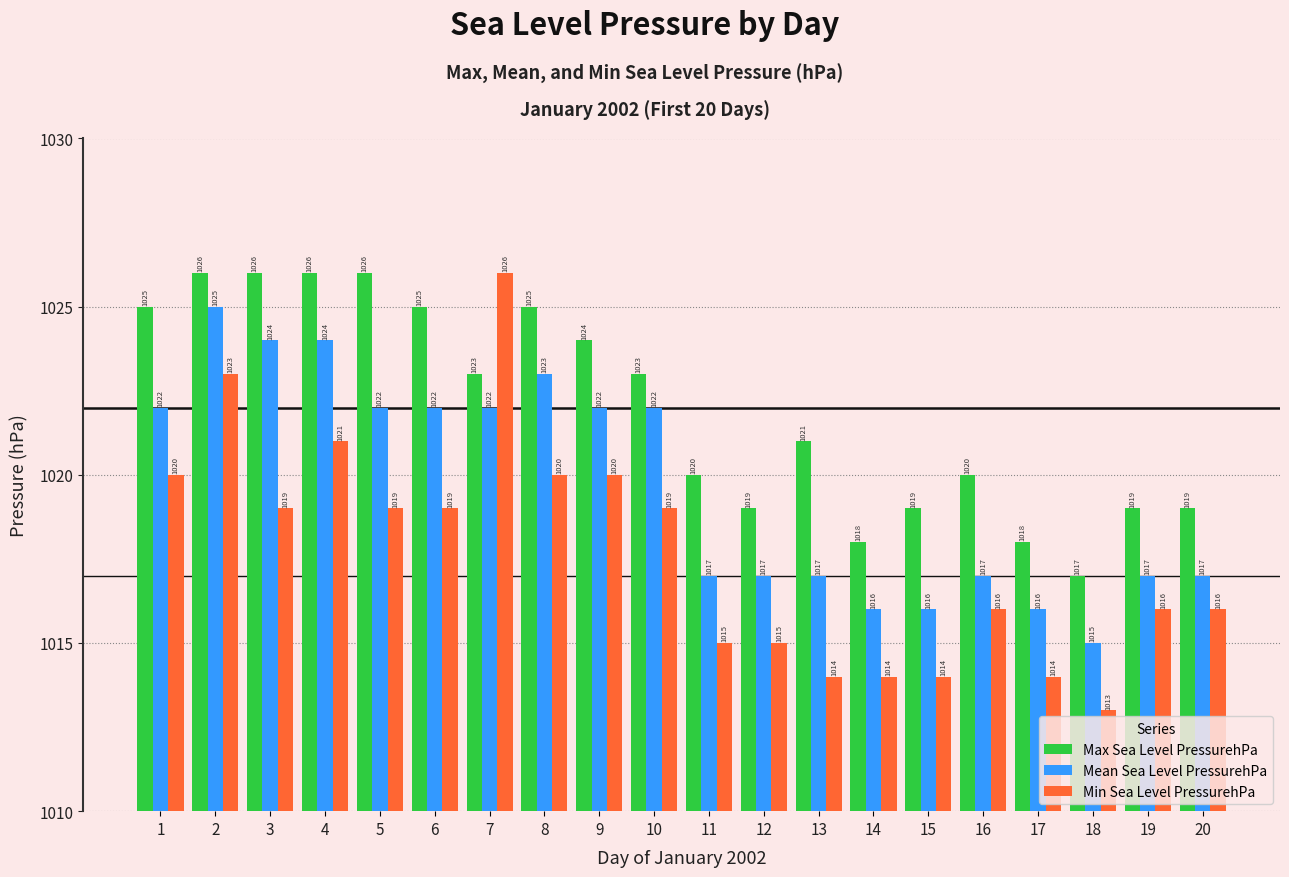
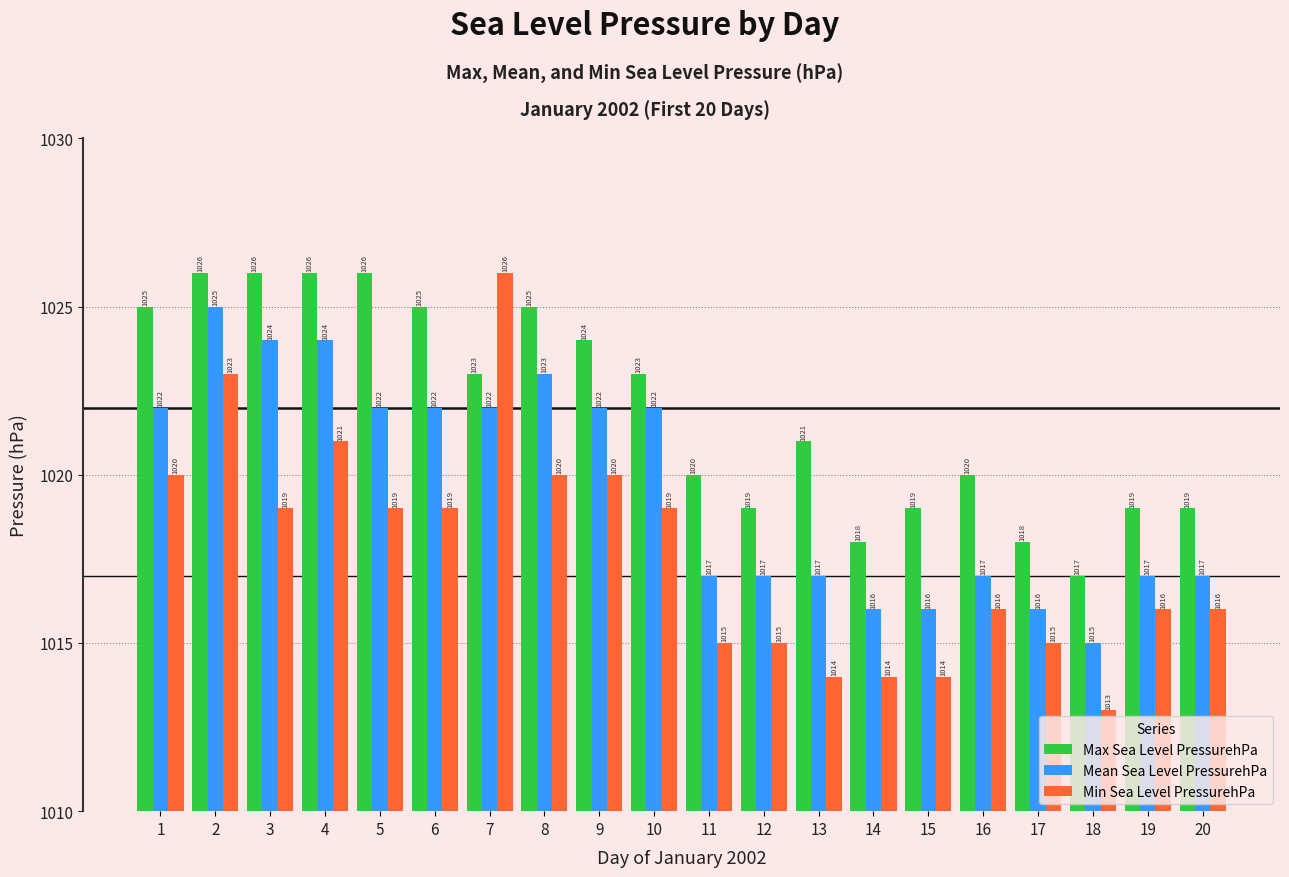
Min Sea Level PressurehPa, 17: 1014 -> 1015
